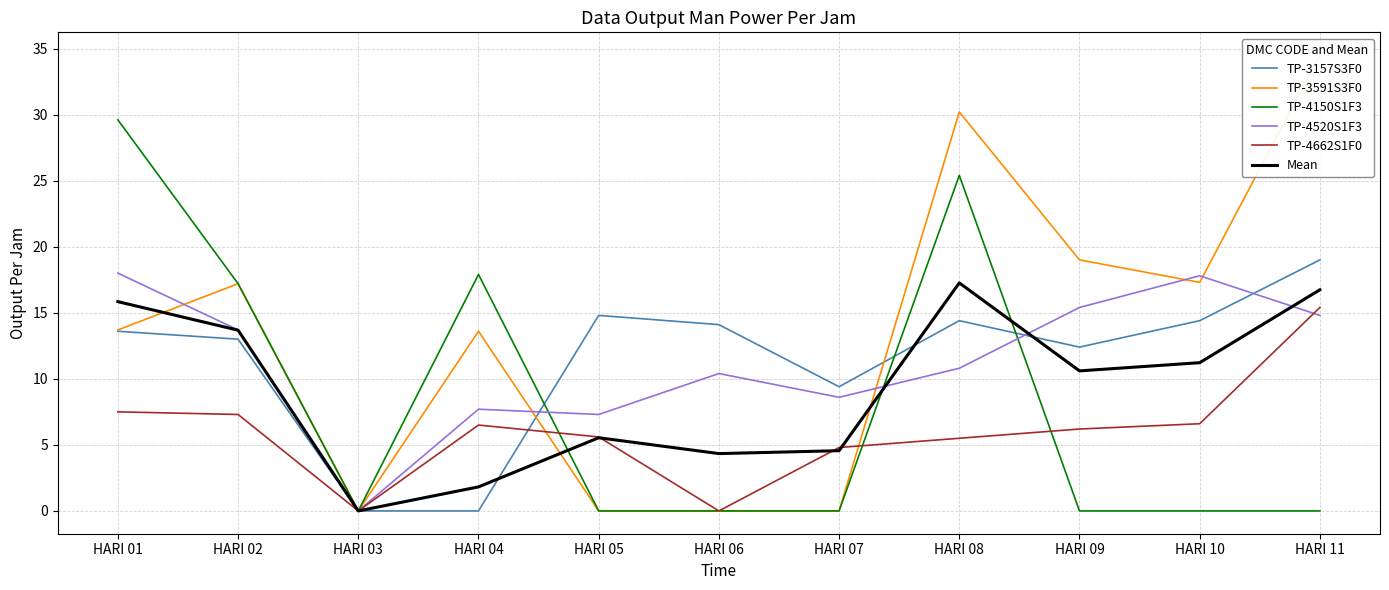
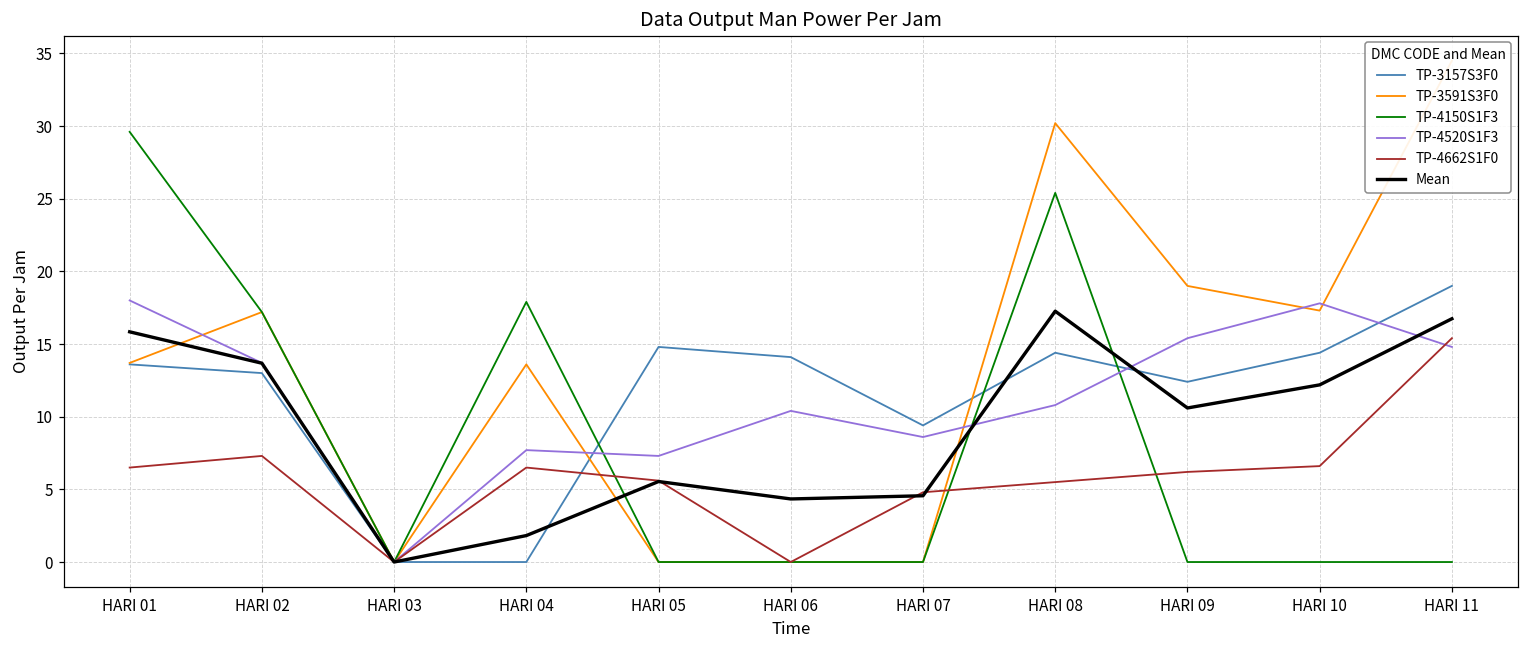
TP-4662S1F0, HARI 01: 7.5 -> 6.5
Mean, HARI 10: 11.2 -> 12.2
